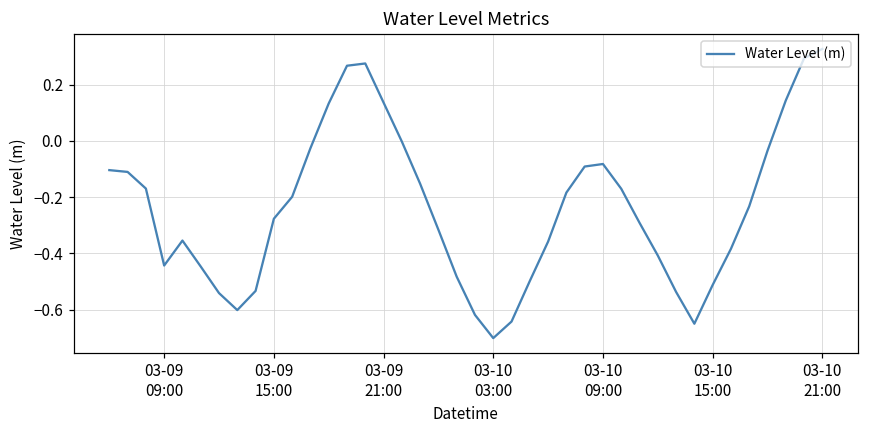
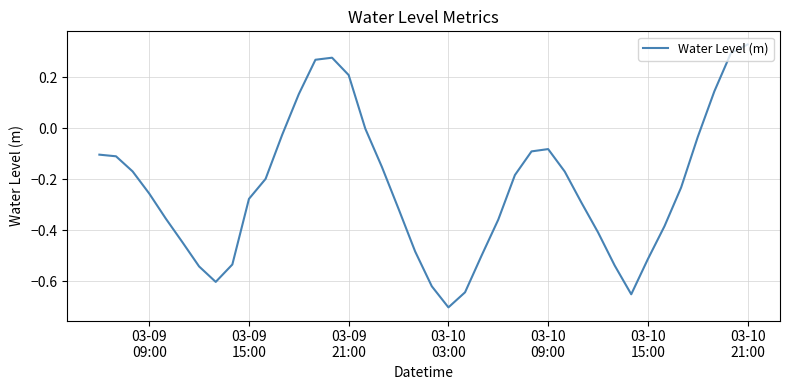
03-09 09:00: -0.44 -> -0.26
03-09 21:00: 0.14 -> 0.21
